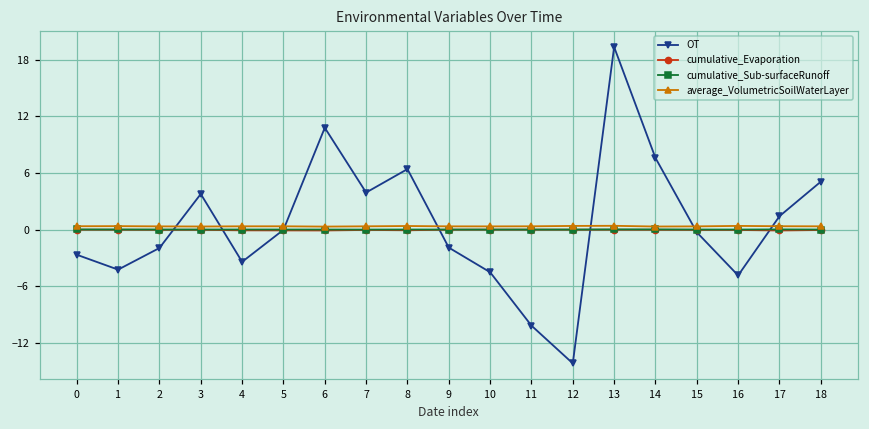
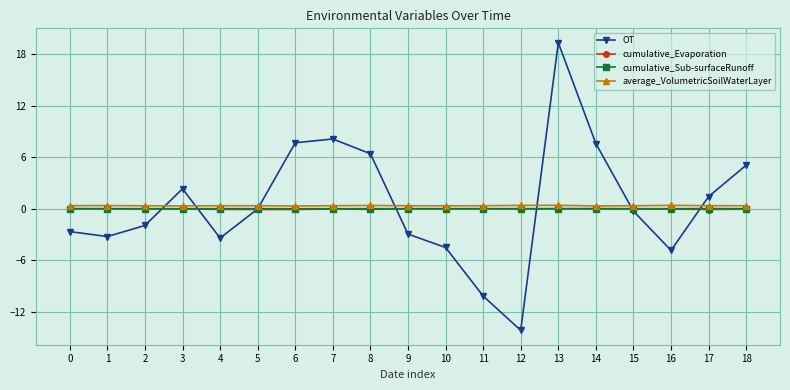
OT, 1: -4 -> -3
OT, 3: 4 -> 2
OT, 6: 11 -> 8
OT, 7: 4 -> 8
OT, 9: -2 -> -3
